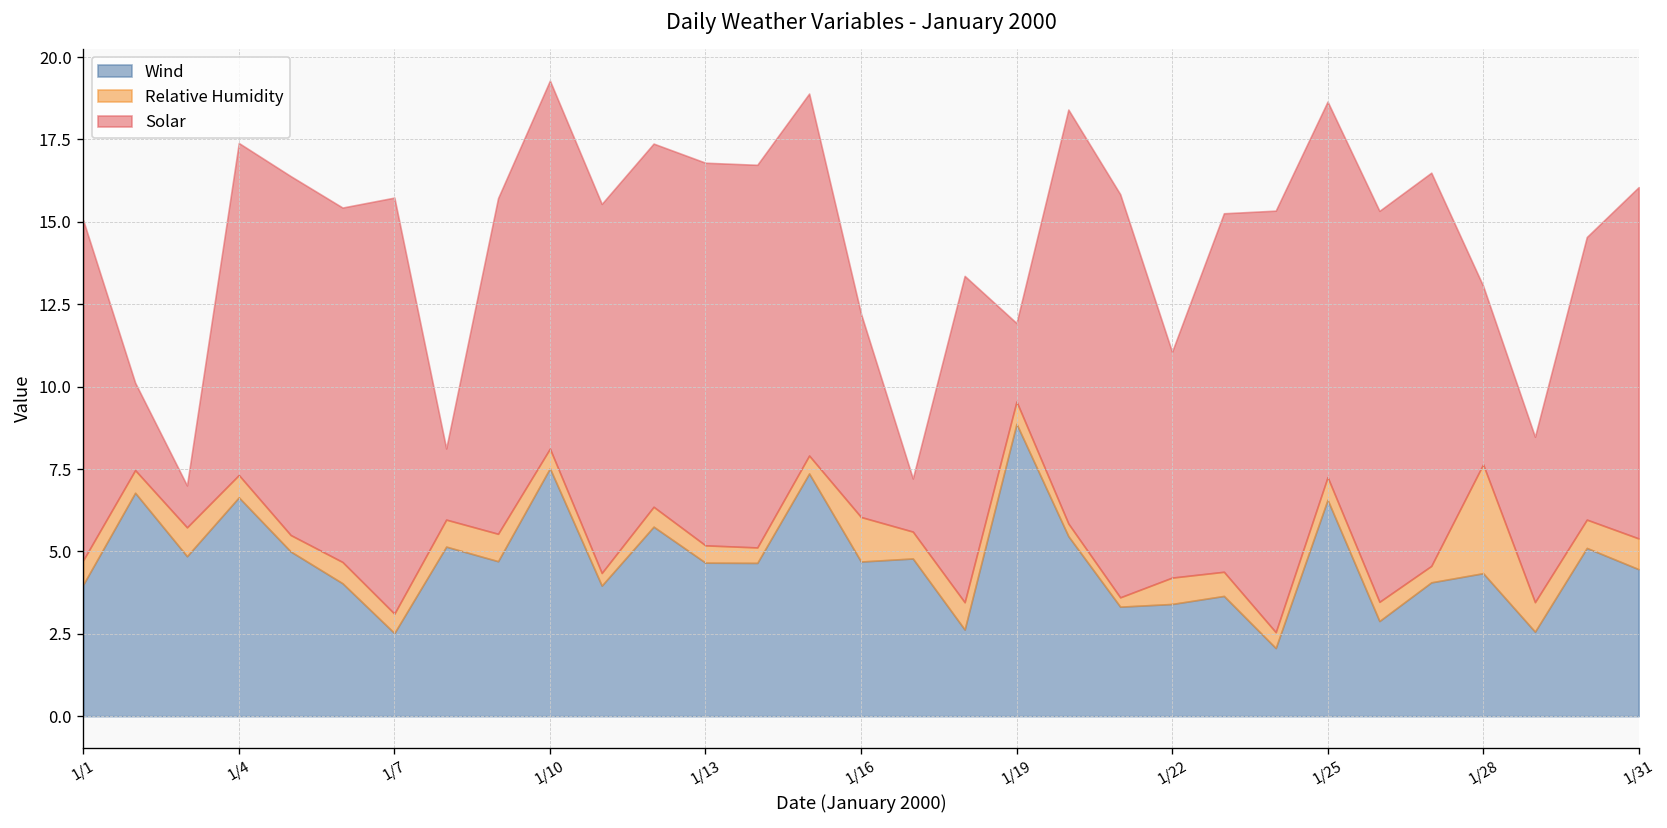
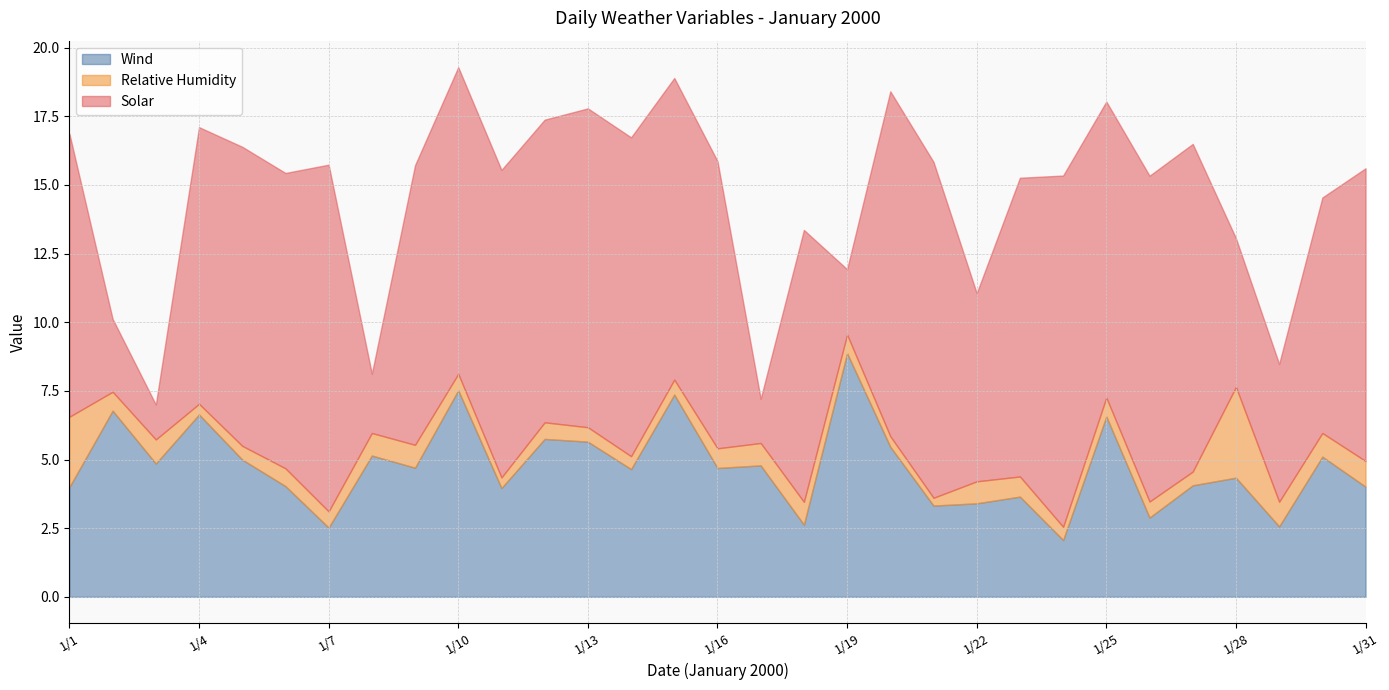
Relative Humidity, 1/1: 0.7 -> 2.6
Relative Humidity, 1/4: 0.7 -> 0.4
Wind, 1/13: 4.7 -> 5.7
Relative Humidity, 1/16: 1.4 -> 0.7
Solar, 1/16: 6.2 -> 10.5
Solar, 1/25: 11.4 -> 10.8
Wind, 1/31: 4.5 -> 4.0
